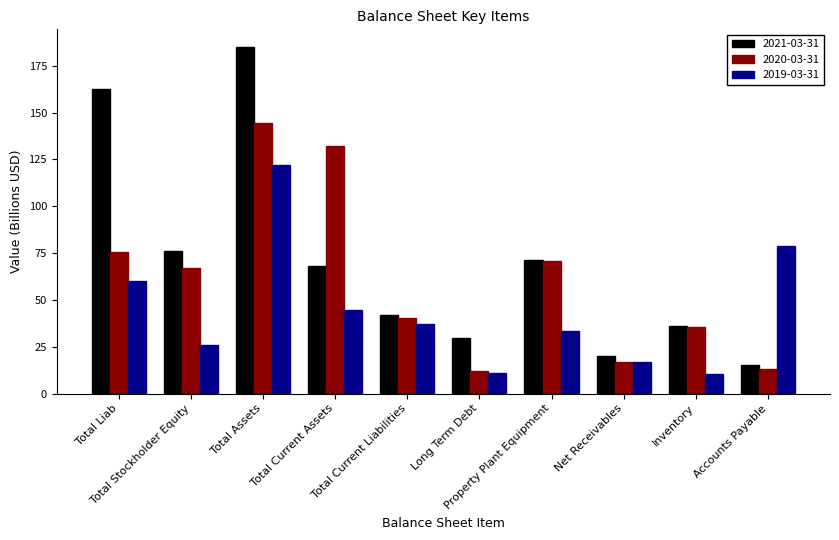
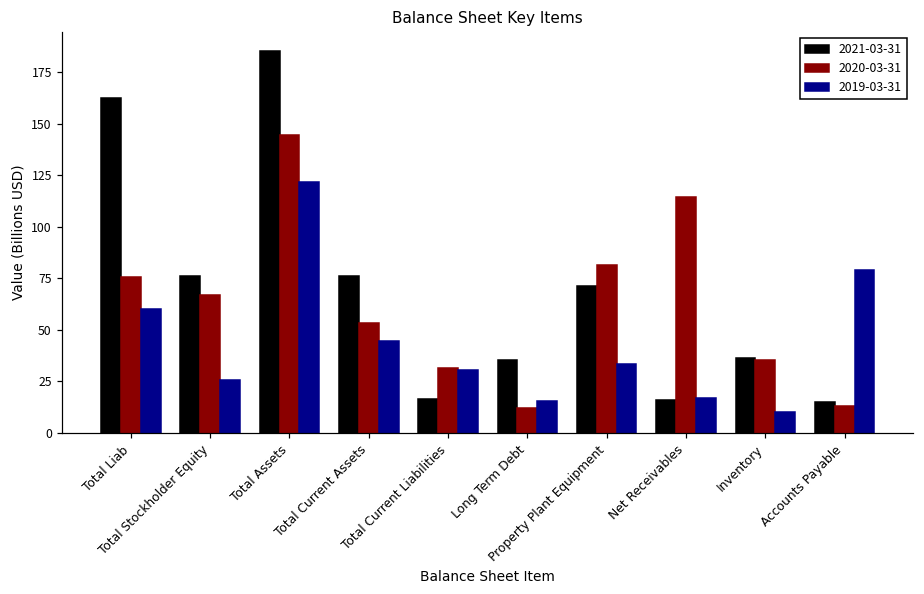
2021-03-31, Total Current Assets: 68 -> 76
2020-03-31, Total Current Assets: 132 -> 53
2021-03-31, Total Current Liabilities: 42 -> 17
2020-03-31, Total Current Liabilities: 40 -> 31
2019-03-31, Total Current Liabilities: 37 -> 30
2021-03-31, Long Term Debt: 30 -> 35
2019-03-31, Long Term Debt: 11 -> 15
2020-03-31, Property Plant Equipment: 71 -> 81
2021-03-31, Net Receivables: 20 -> 16
2020-03-31, Net Receivables: 17 -> 114
